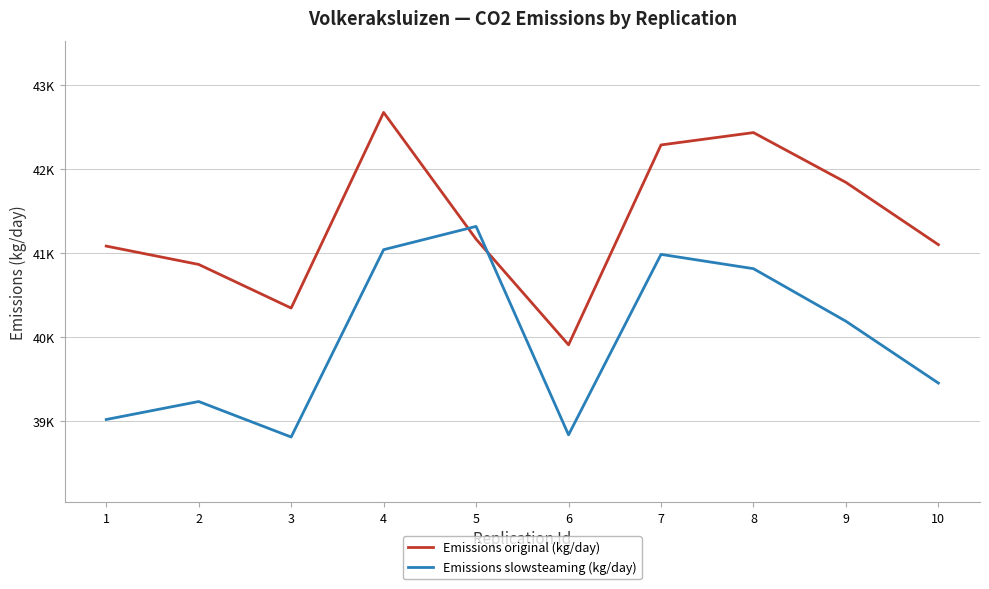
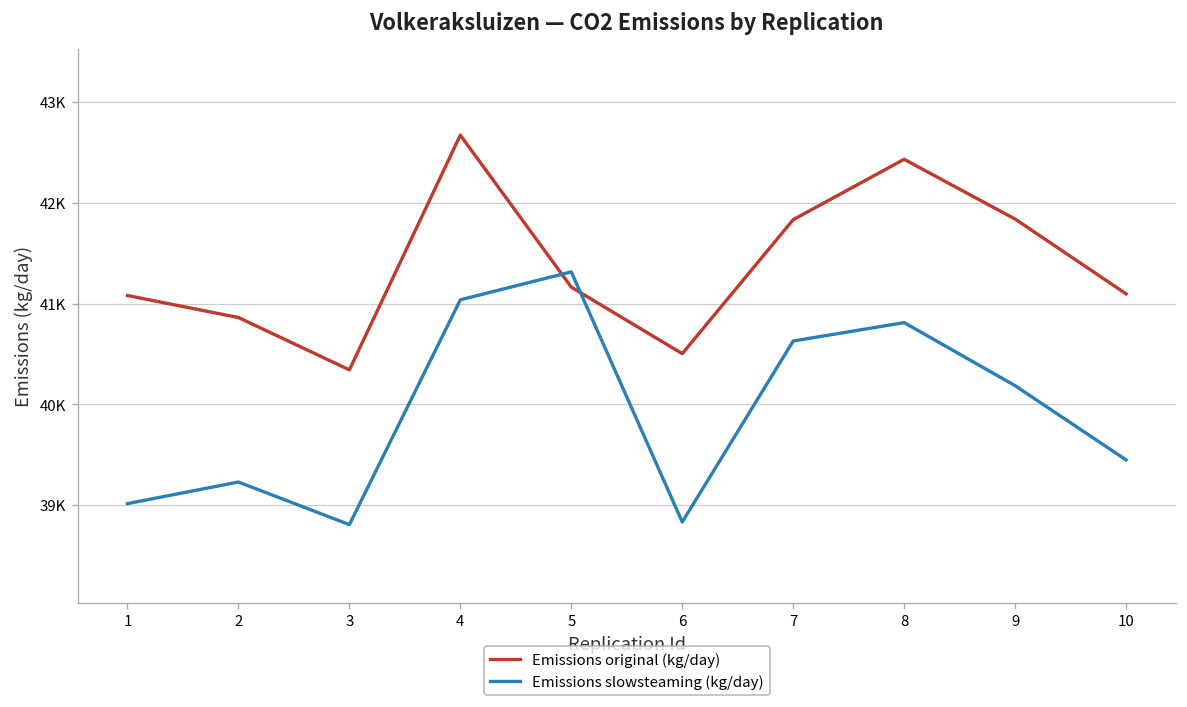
Emissions original (kg/day), 6: 39900 -> 40500
Emissions original (kg/day), 7: 42300 -> 41800
Emissions slowsteaming (kg/day), 7: 41000 -> 40600
